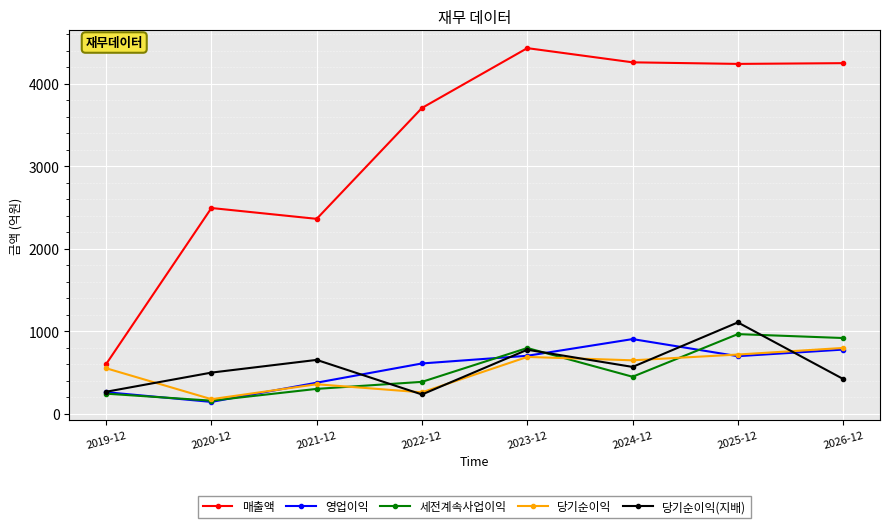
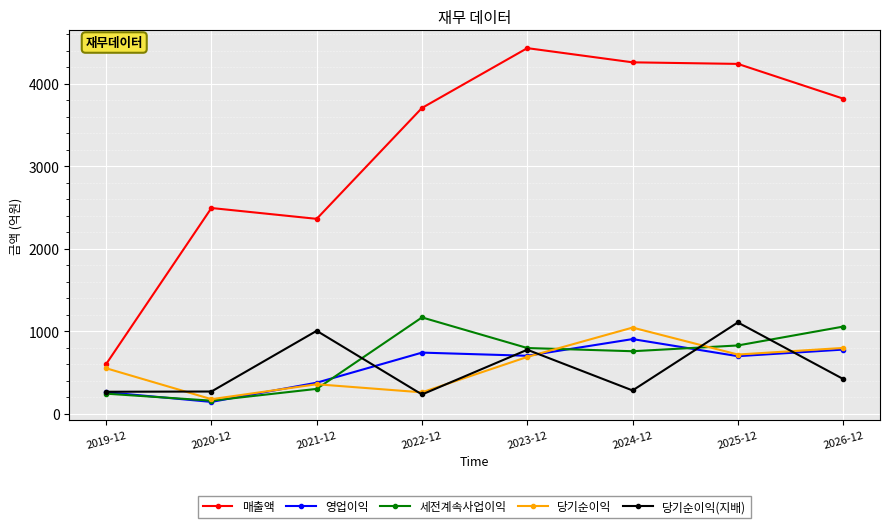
당기순이익(지배), 2020-12: 500 -> 300
당기순이익(지배), 2021-12: 700 -> 1000
영업이익, 2022-12: 600 -> 700
세전계속사업이익, 2022-12: 400 -> 1200
세전계속사업이익, 2024-12: 500 -> 800
당기순이익, 2024-12: 700 -> 1000
당기순이익(지배), 2024-12: 600 -> 300
세전계속사업이익, 2025-12: 1000 -> 800
매출액, 2026-12: 4300 -> 3800
세전계속사업이익, 2026-12: 900 -> 1100
